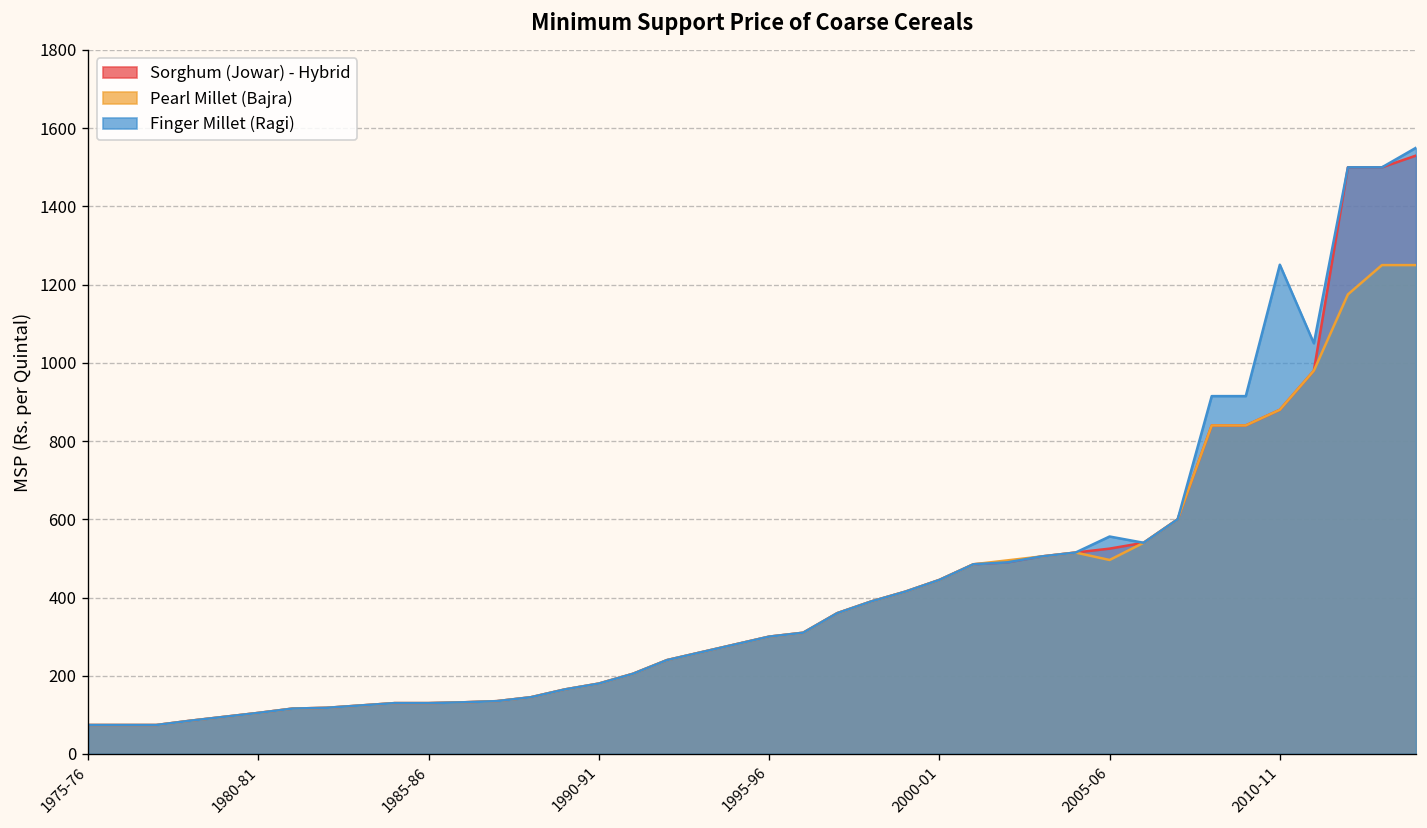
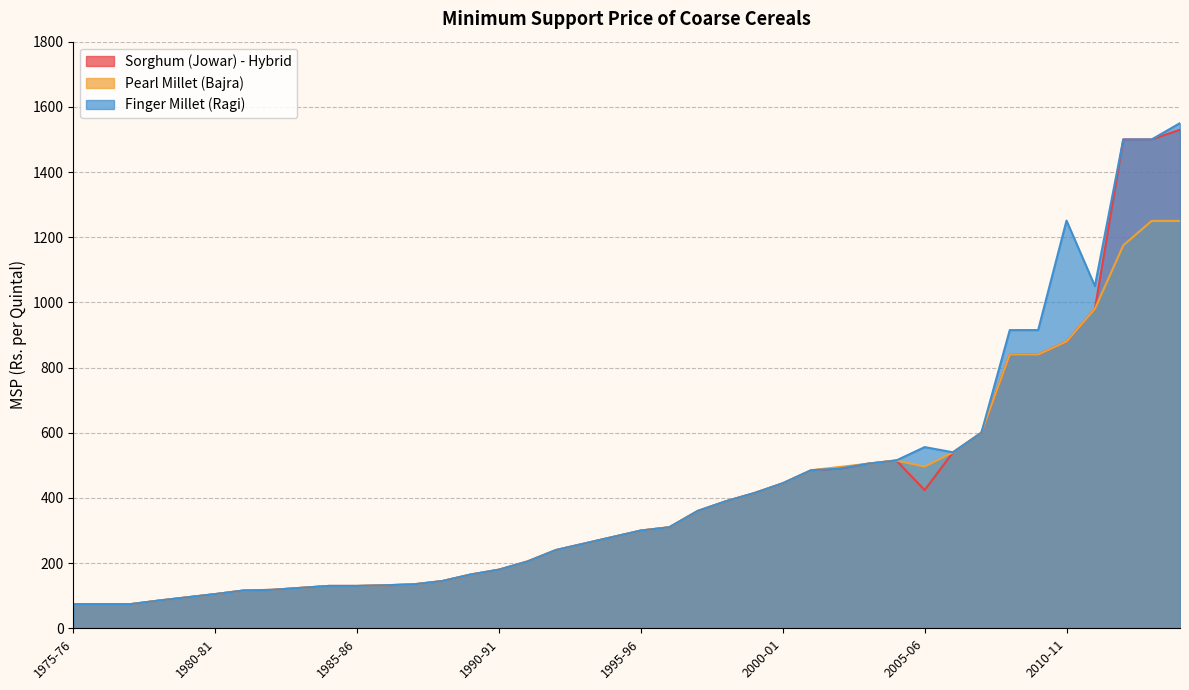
Sorghum (Jowar) - Hybrid, 2005-06: 530 -> 420
